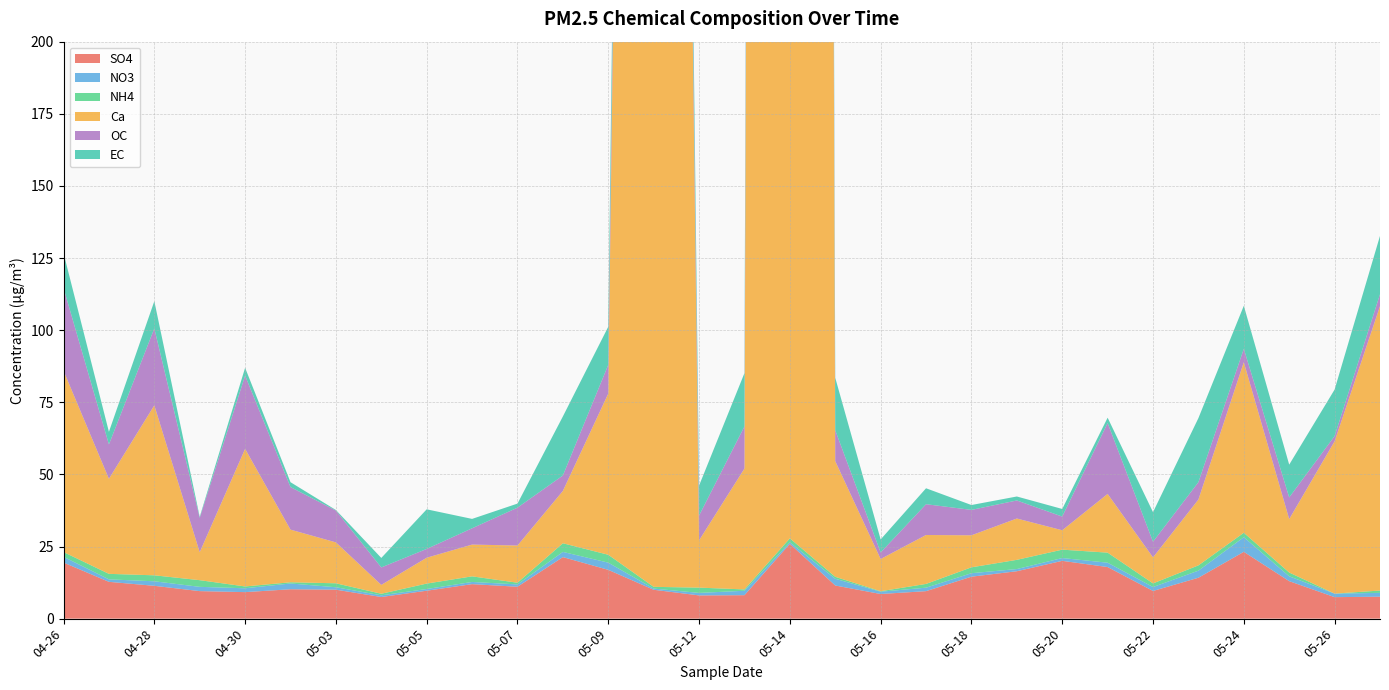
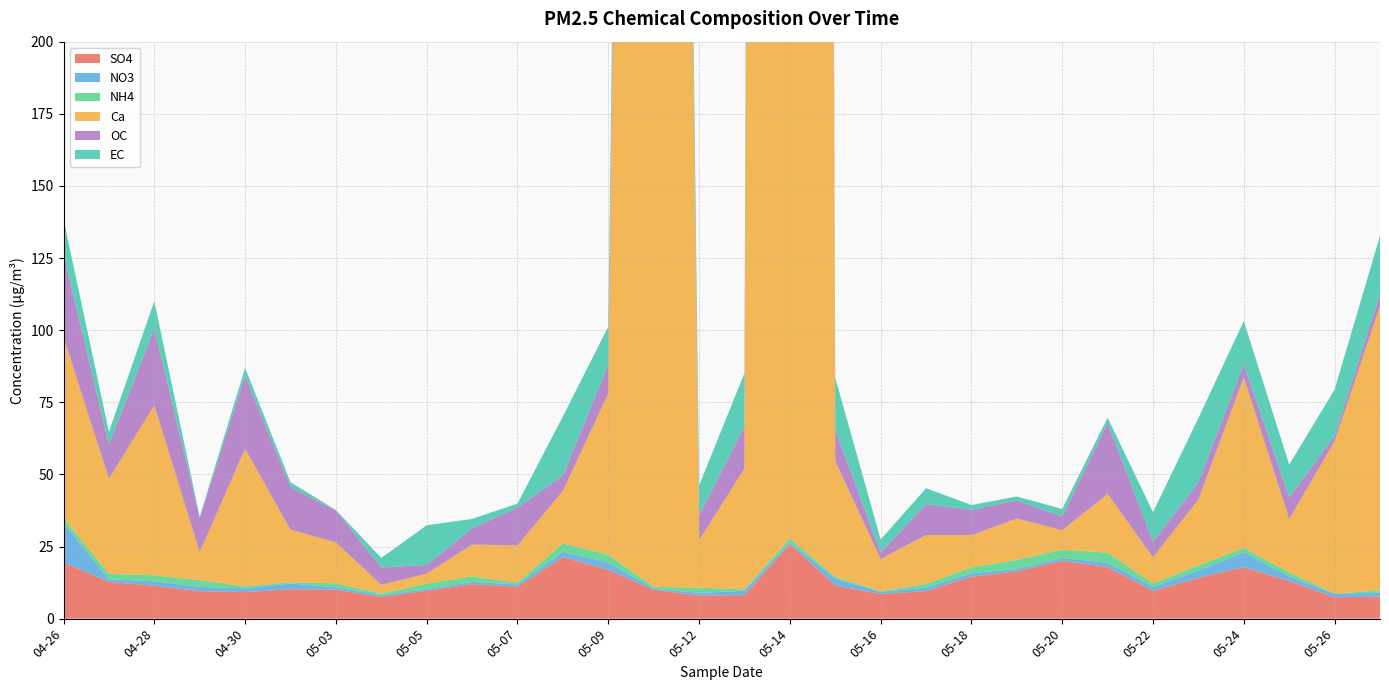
NO3, 04-26: 2 -> 14
Ca, 05-05: 9 -> 3
SO4, 05-24: 23 -> 18
